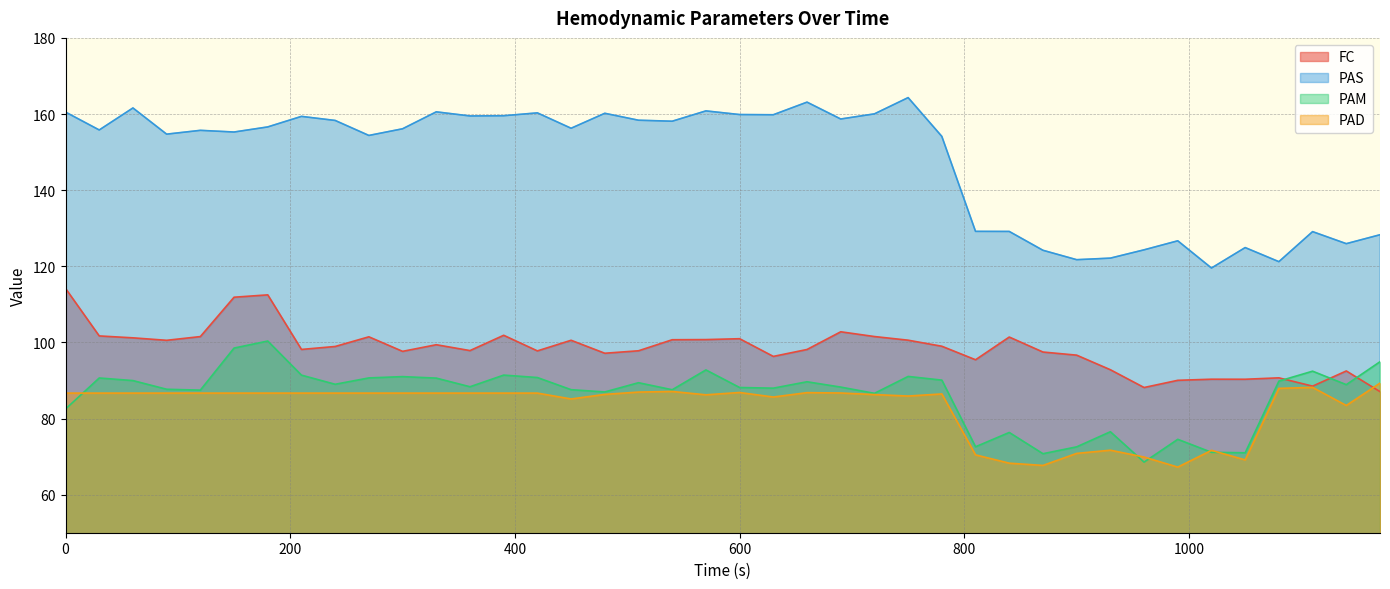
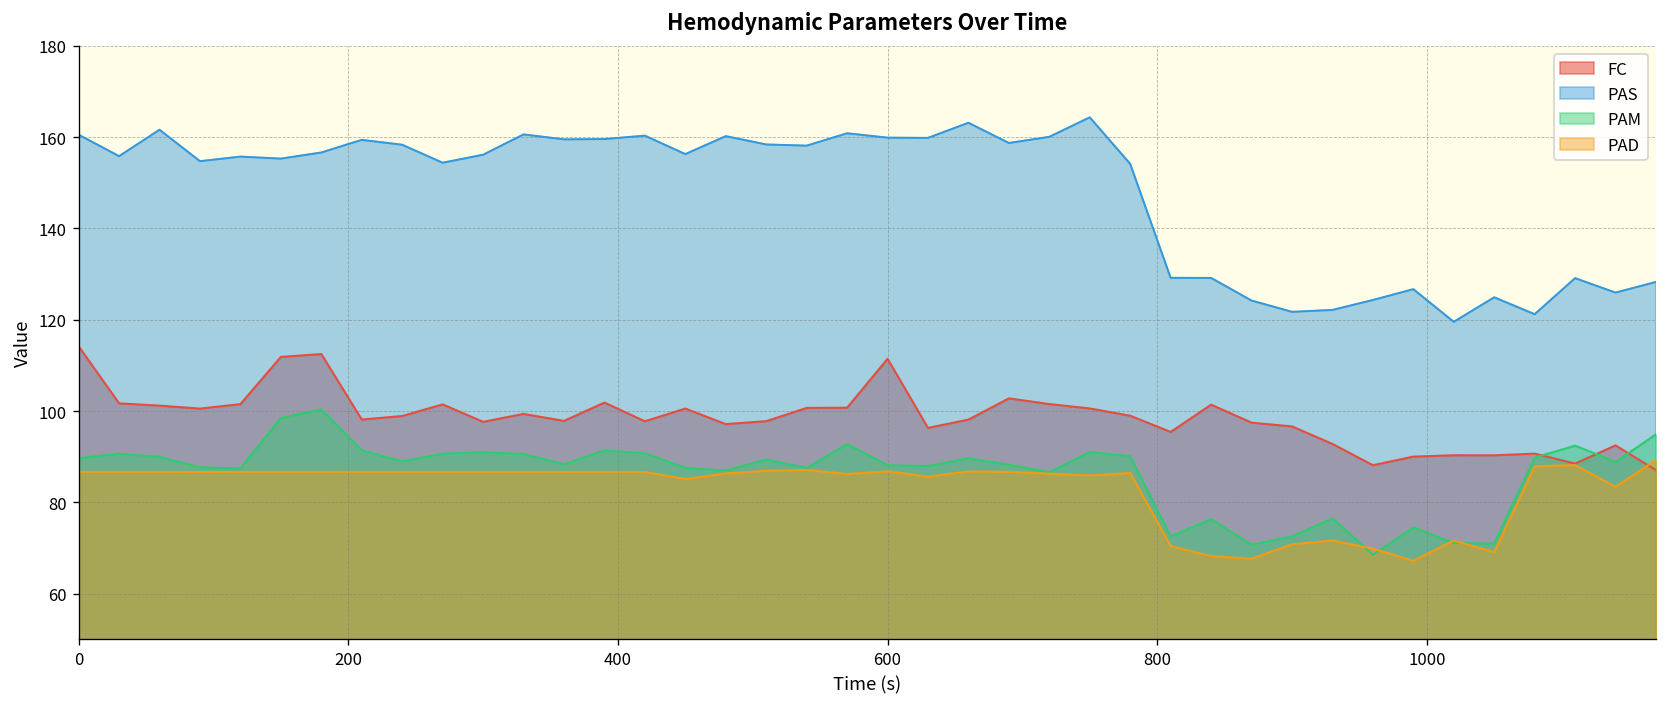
PAM, 0: 83 -> 90
FC, 600: 101 -> 111
